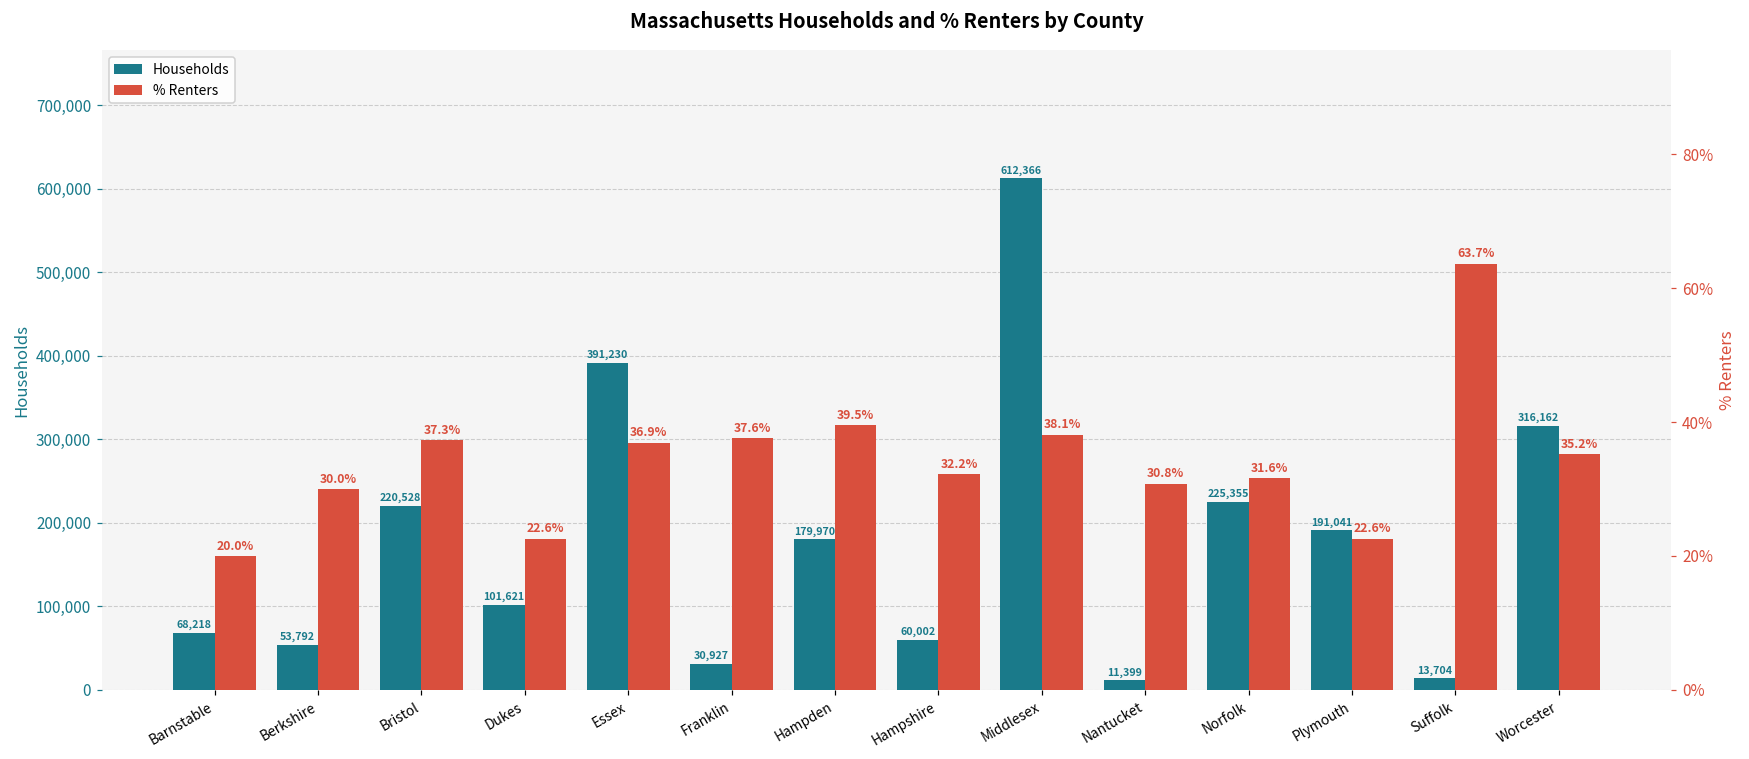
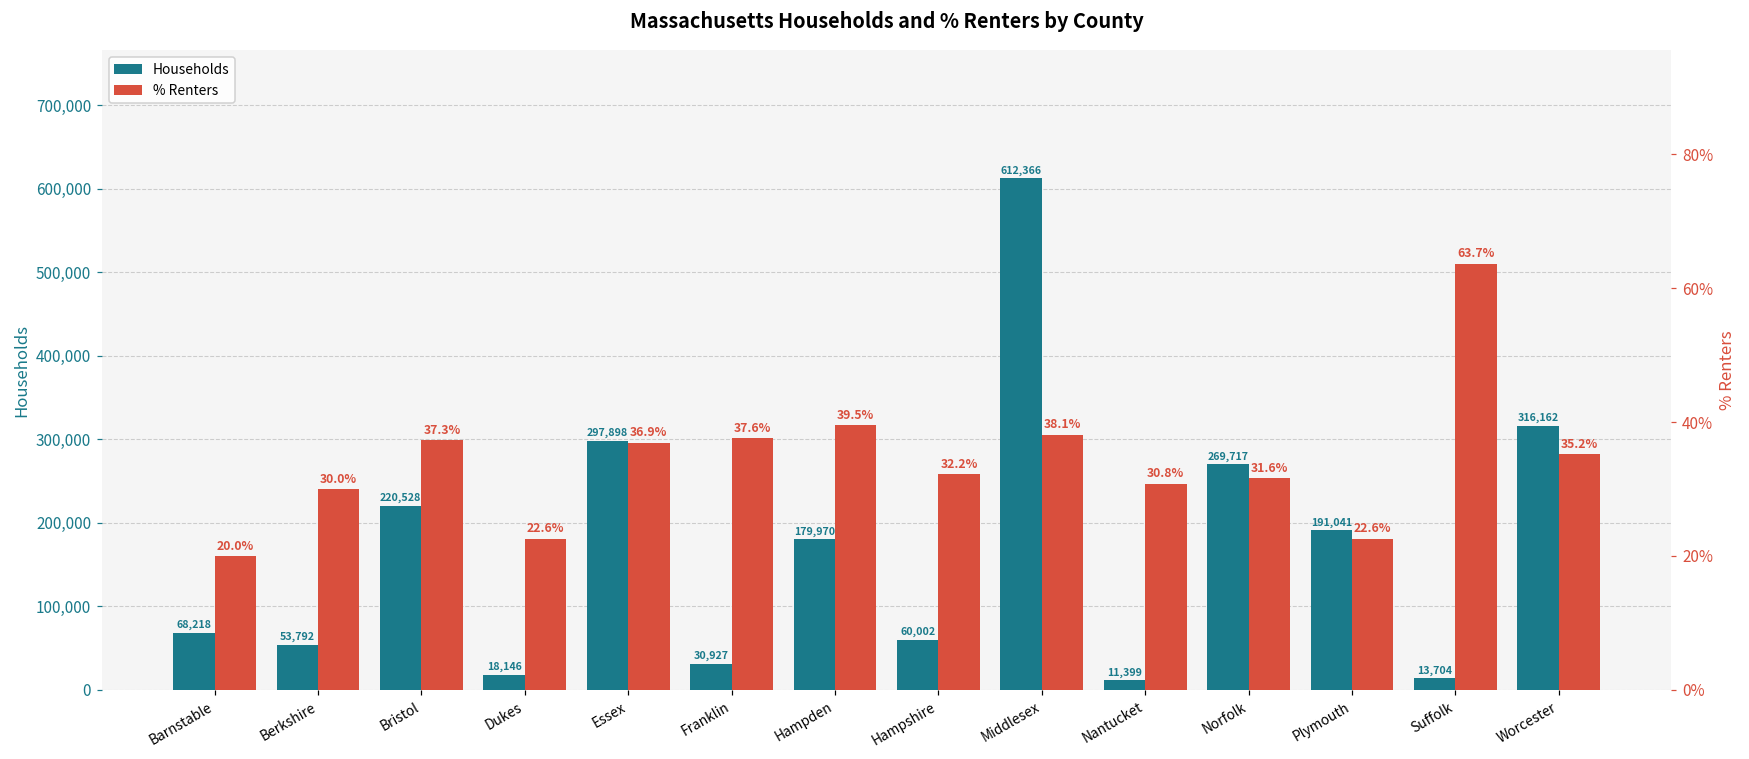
Households, Dukes: 101,621 -> 18,146
Households, Essex: 391,230 -> 297,898
Households, Norfolk: 225,355 -> 269,717
